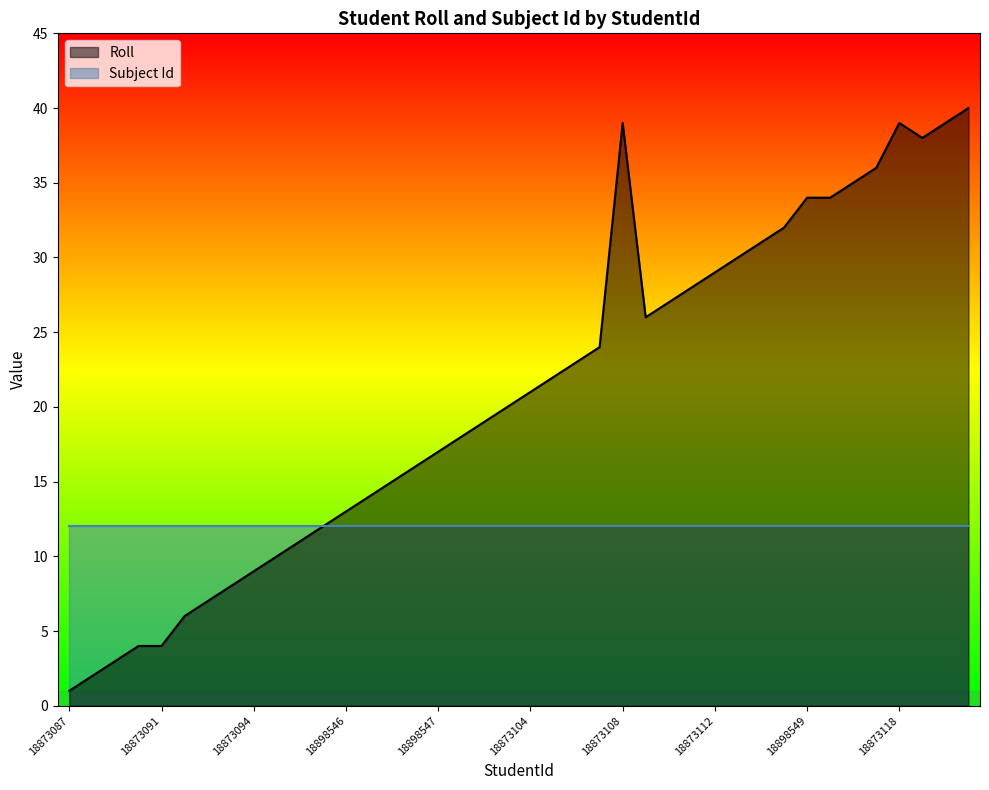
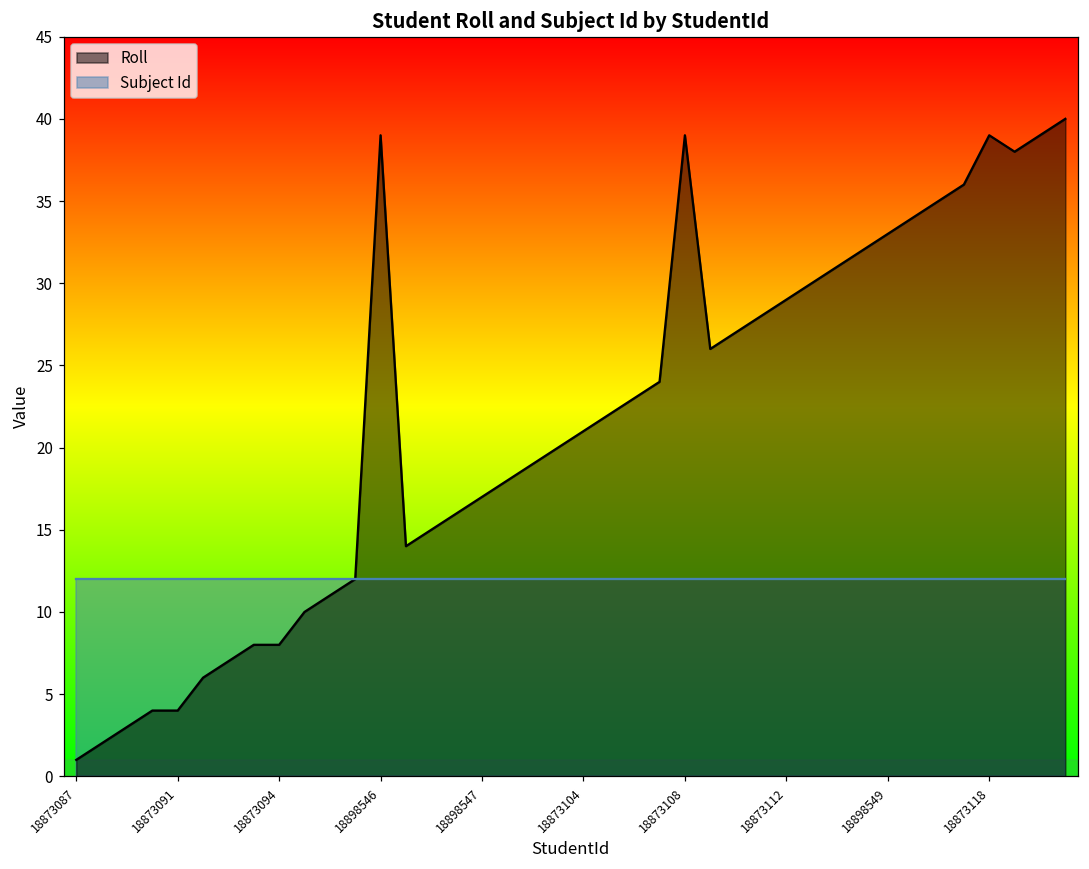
Roll, 18873094: 9 -> 8
Roll, 18898546: 13 -> 39
Roll, 18898549: 34 -> 33
